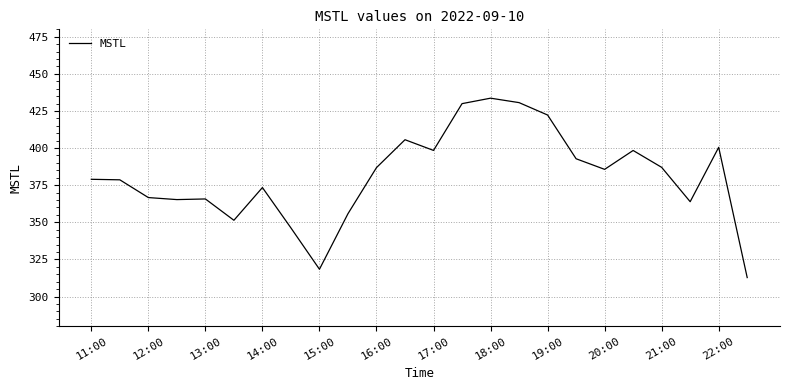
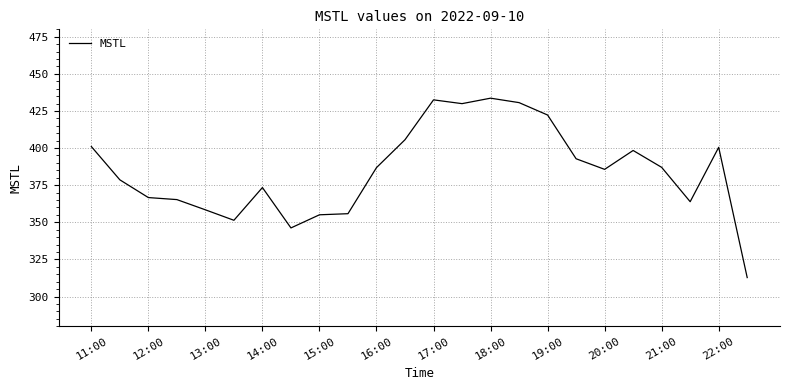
11:00: 379 -> 401
13:00: 366 -> 358
15:00: 318 -> 355
17:00: 398 -> 432
